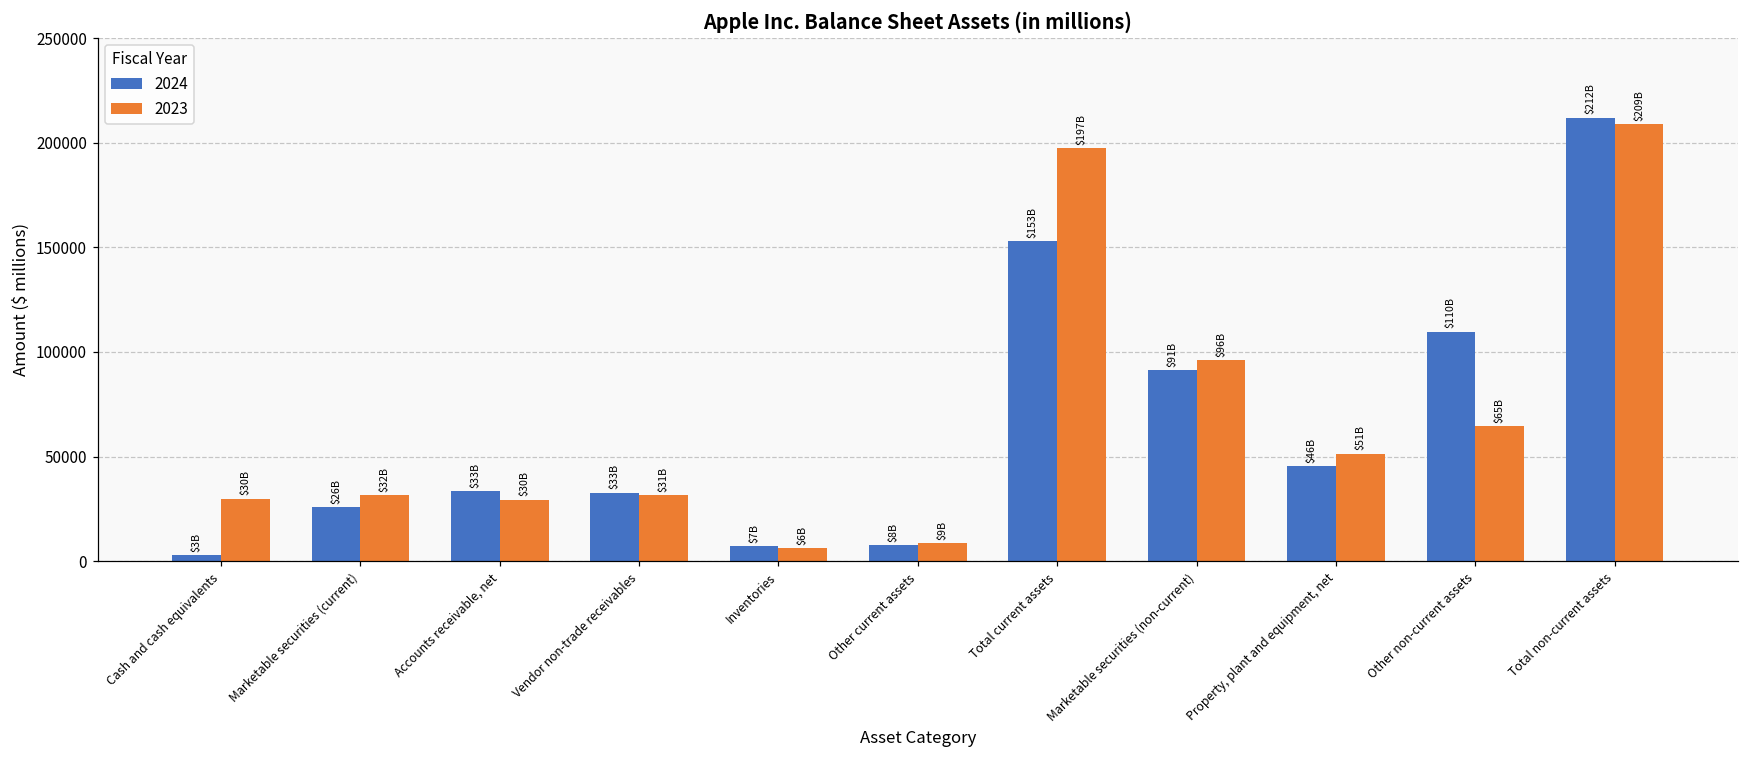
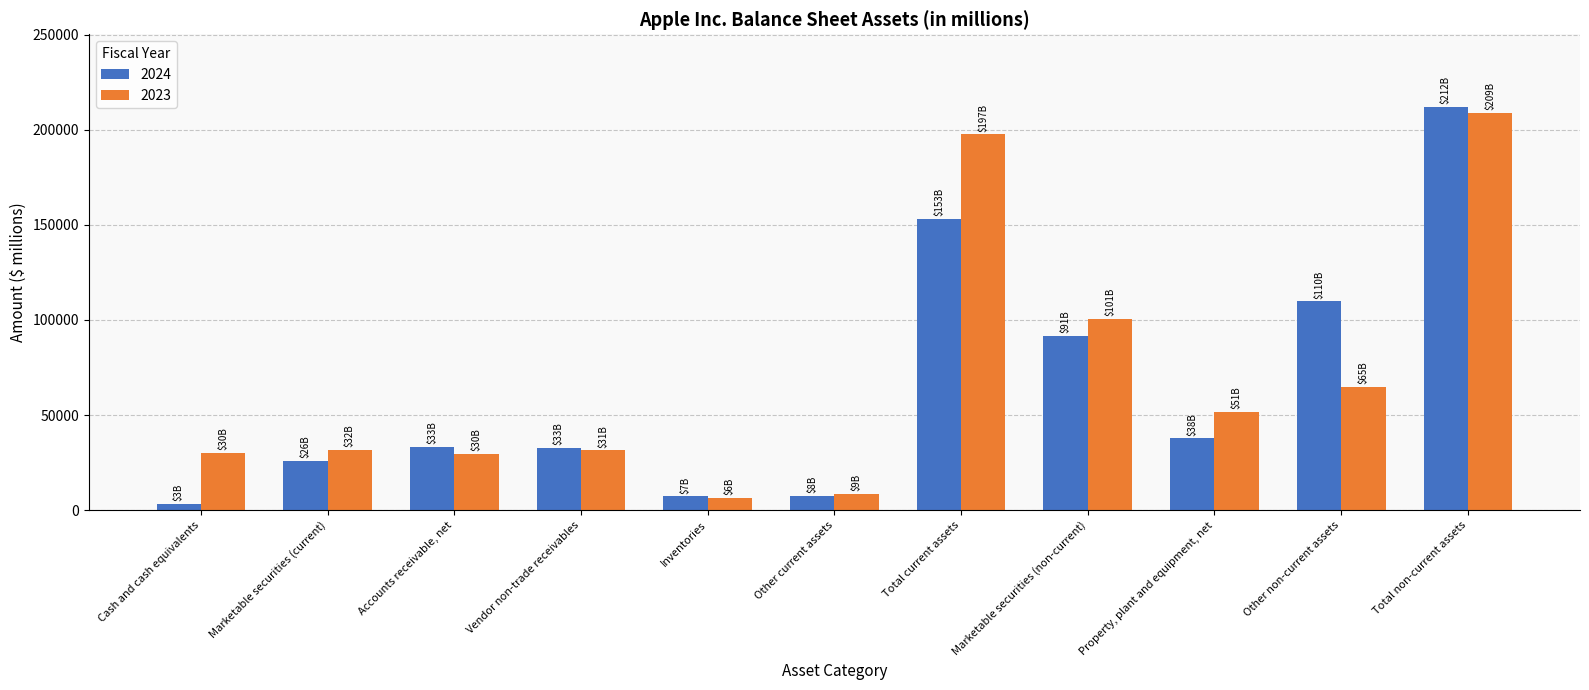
2023, Marketable securities (non-current): $96B -> $101B
2024, Property, plant and equipment, net: $46B -> $38B
